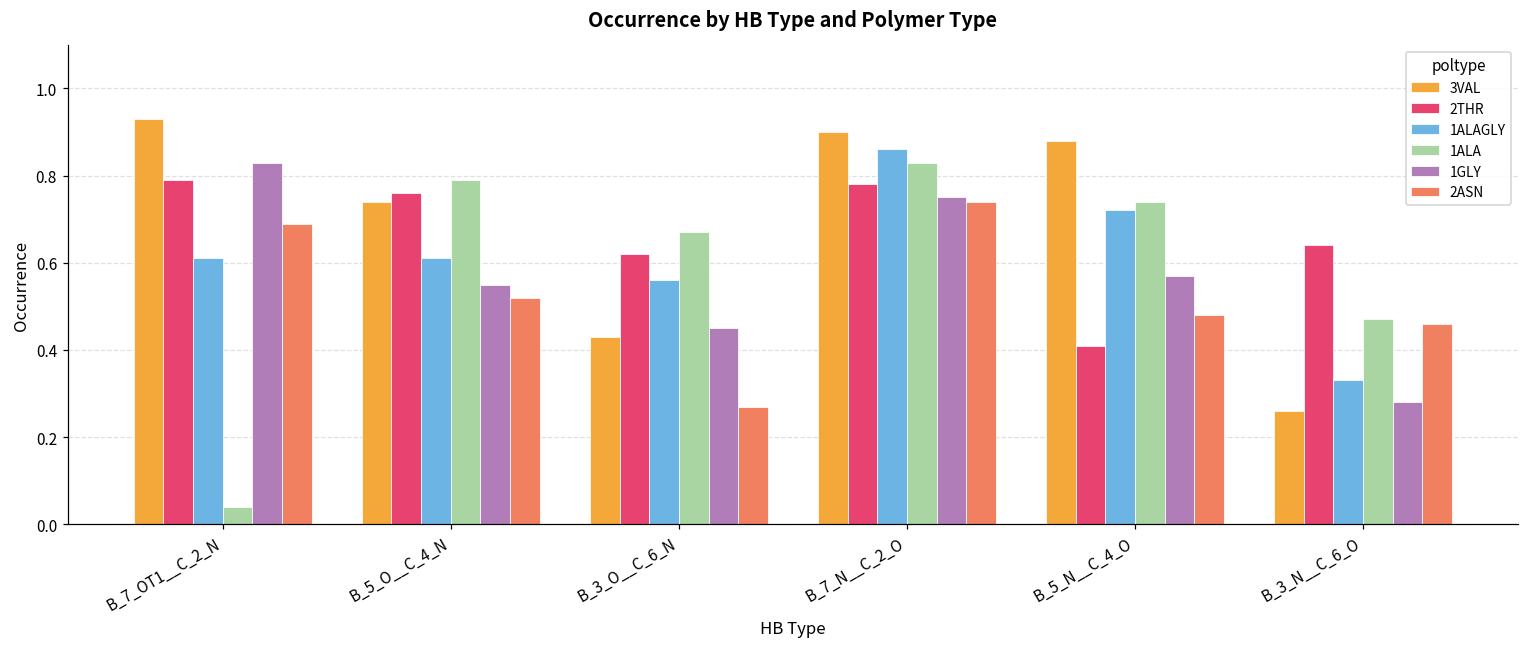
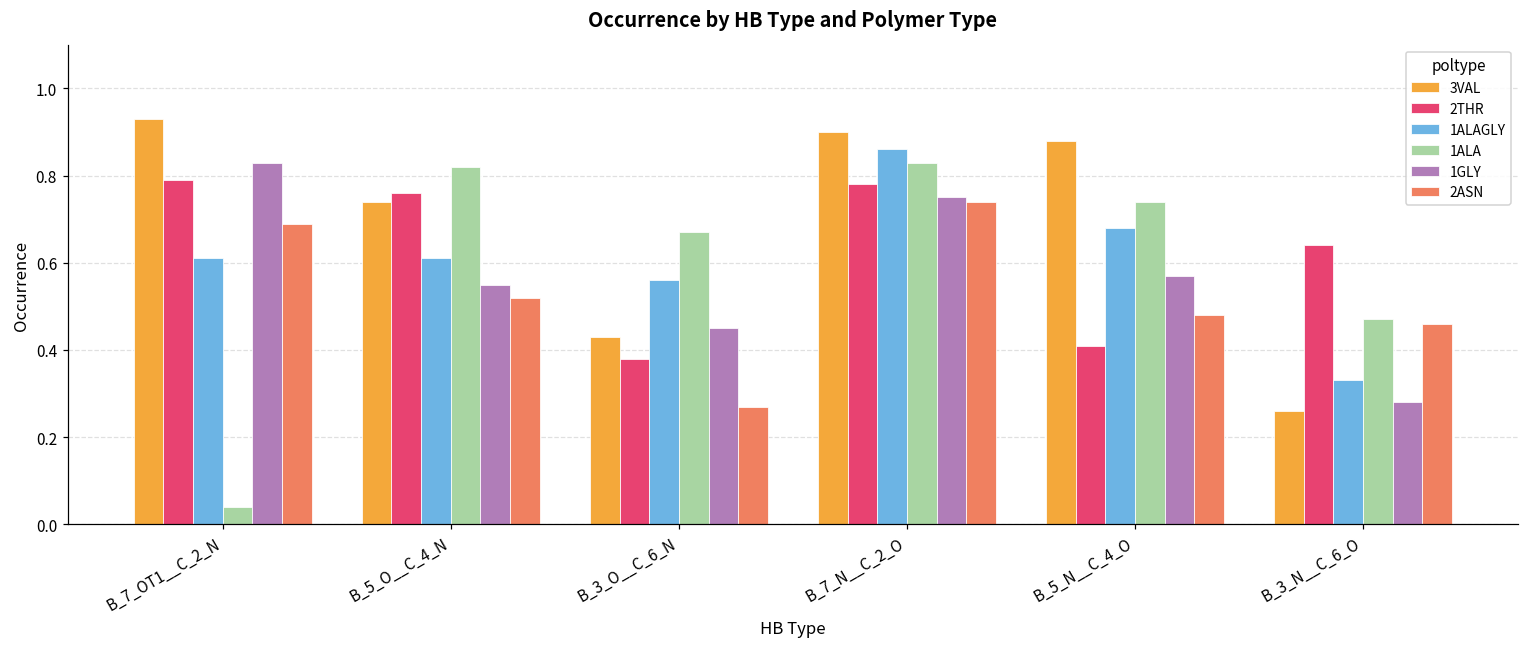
1ALA, B_5_O__C_4_N: 0.79 -> 0.82
2THR, B_3_O__C_6_N: 0.62 -> 0.38
1ALAGLY, B_5_N__C_4_O: 0.72 -> 0.68
